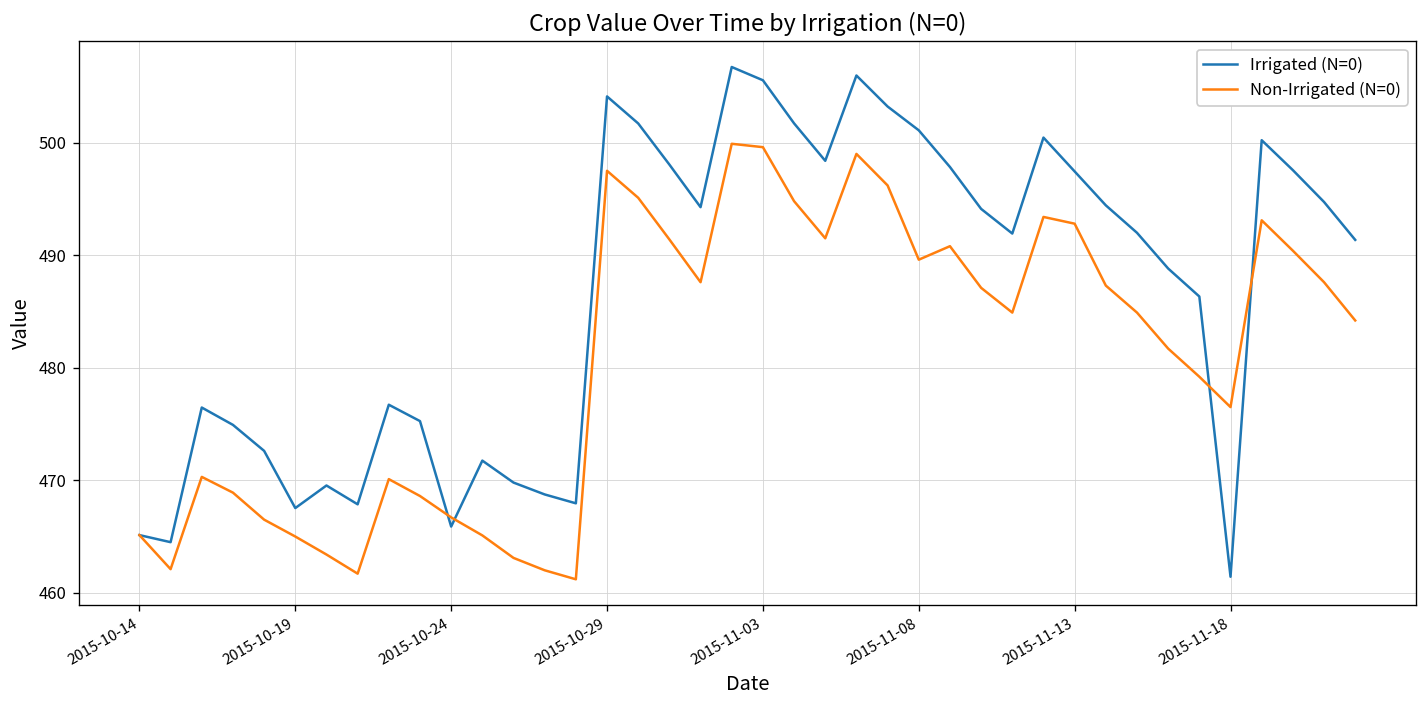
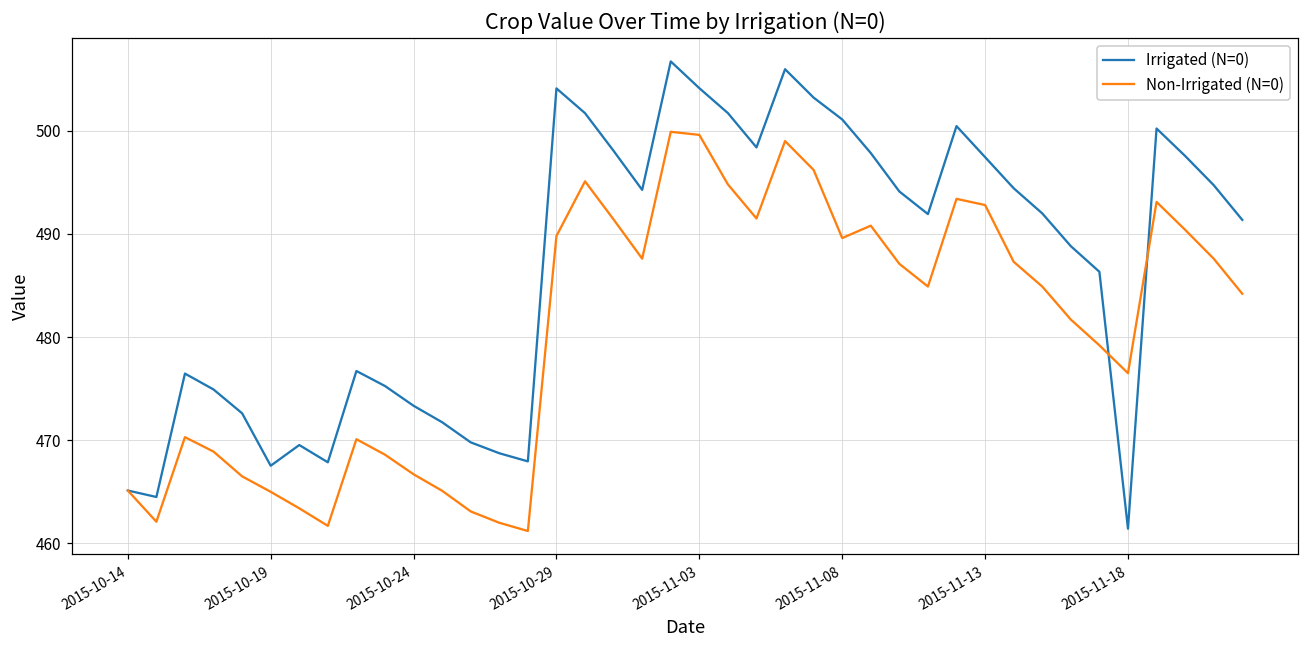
Irrigated (N=0), 2015-10-24: 466 -> 473
Non-Irrigated (N=0), 2015-10-29: 498 -> 490
Irrigated (N=0), 2015-11-03: 506 -> 504
